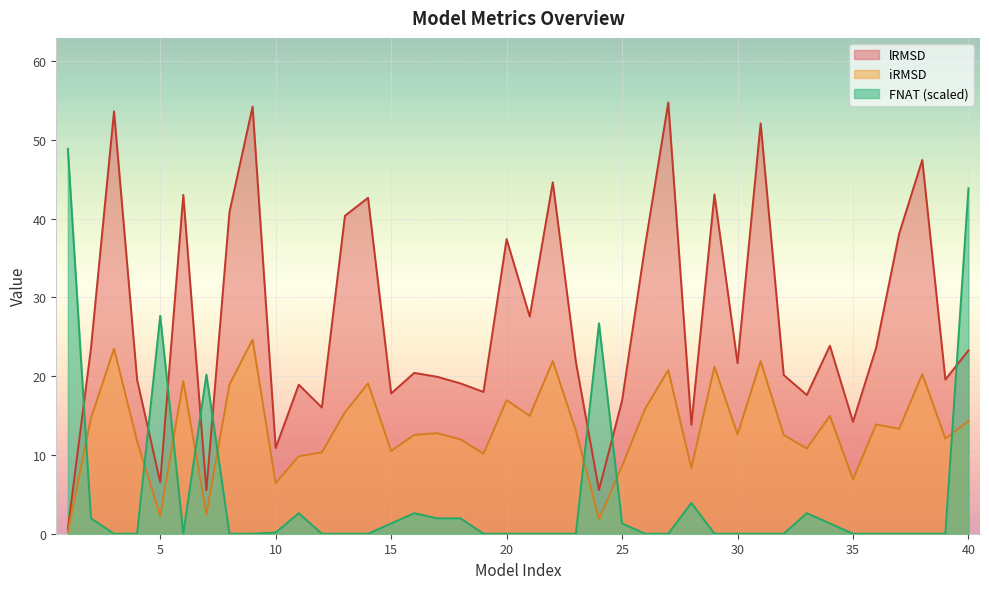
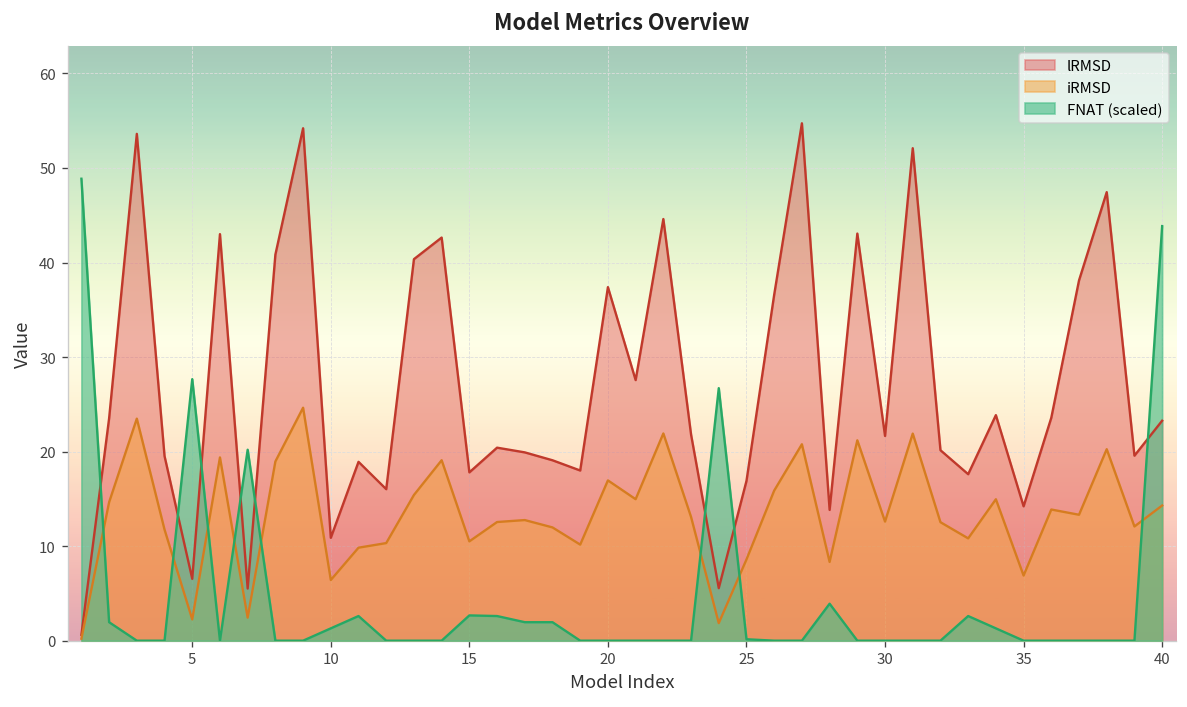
FNAT (scaled), 10: 0 -> 1
FNAT (scaled), 15: 1 -> 3
FNAT (scaled), 25: 1 -> 0
